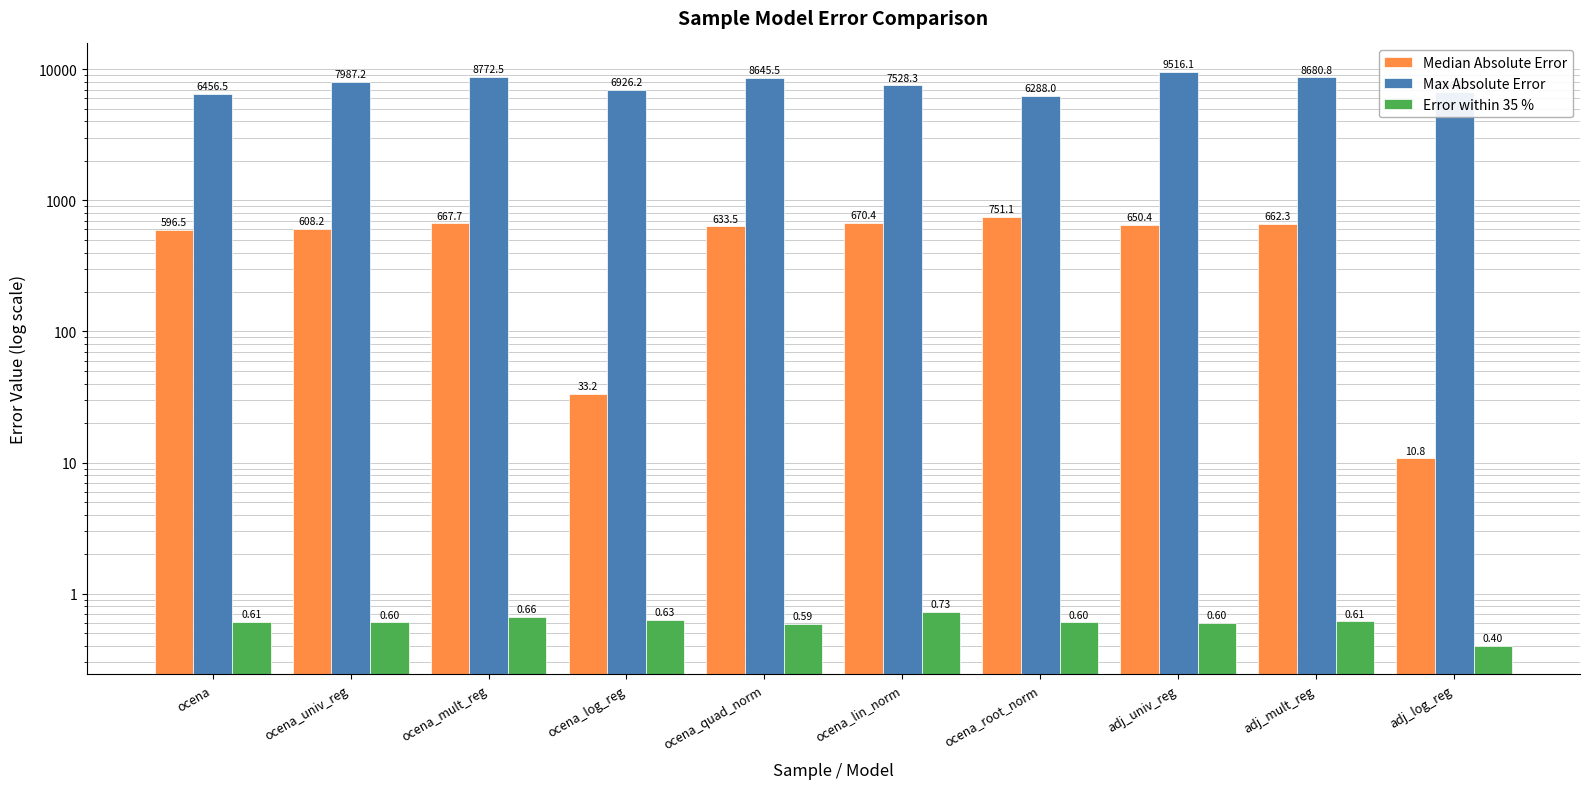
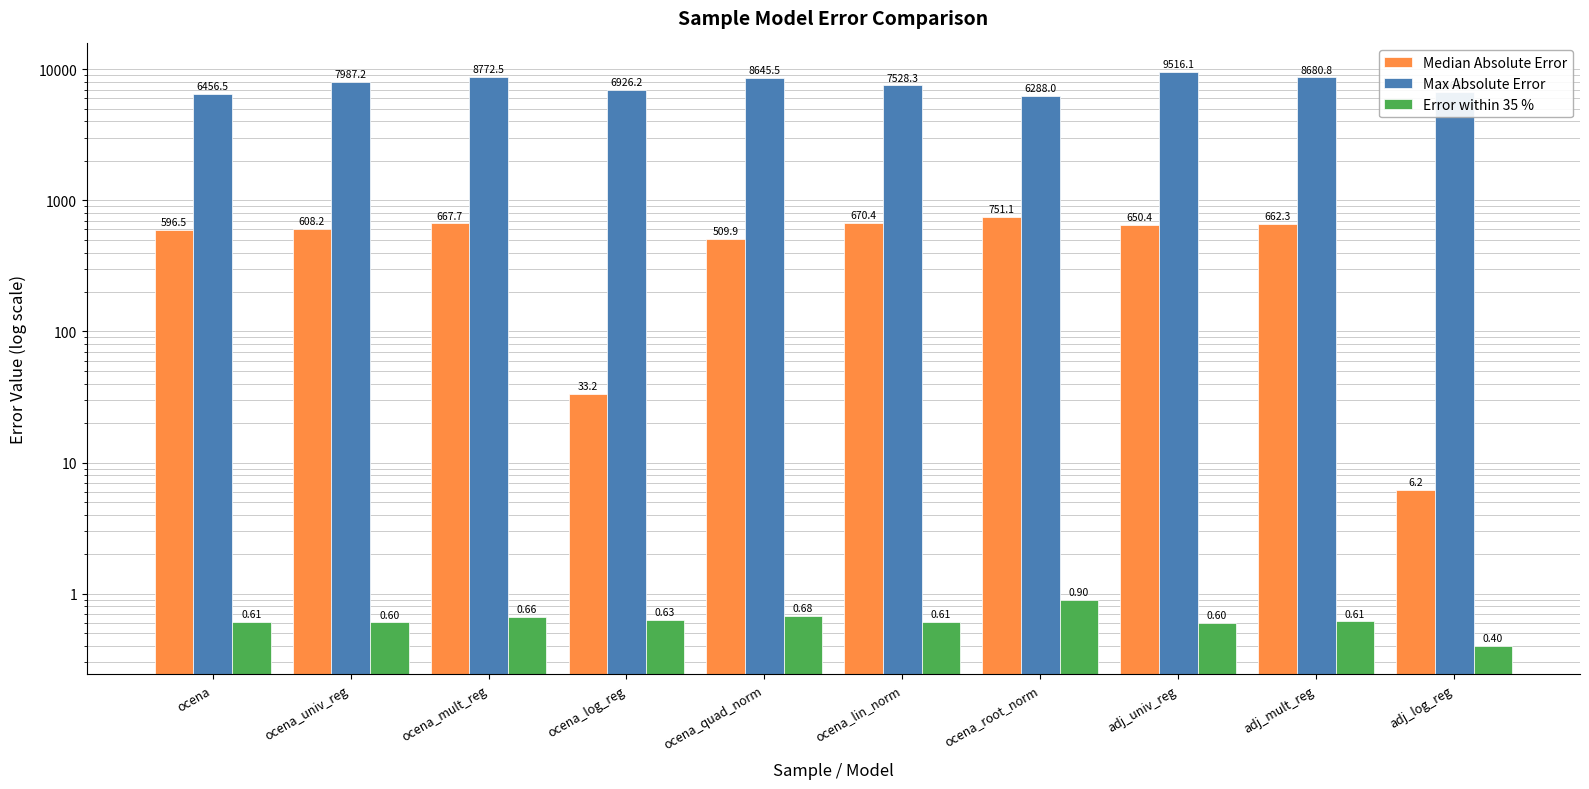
Median Absolute Error, ocena_quad_norm: 633.5 -> 509.9
Error within 35 %, ocena_quad_norm: 0.59 -> 0.68
Error within 35 %, ocena_lin_norm: 0.73 -> 0.61
Error within 35 %, ocena_root_norm: 0.60 -> 0.90
Median Absolute Error, adj_log_reg: 10.8 -> 6.2
